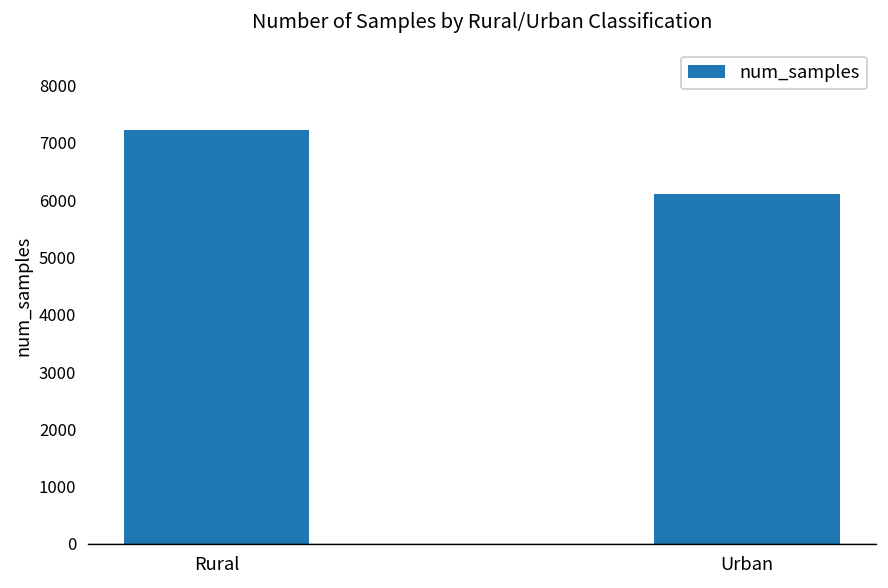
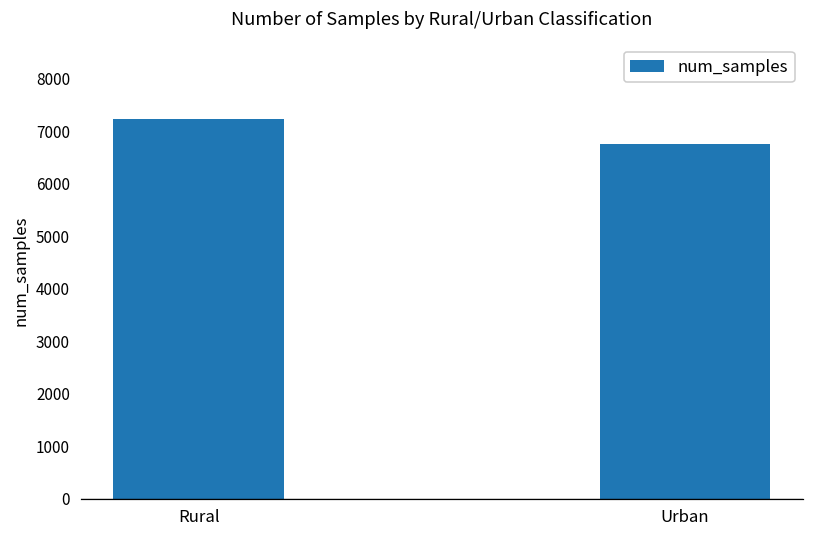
Urban: 6100 -> 6700
